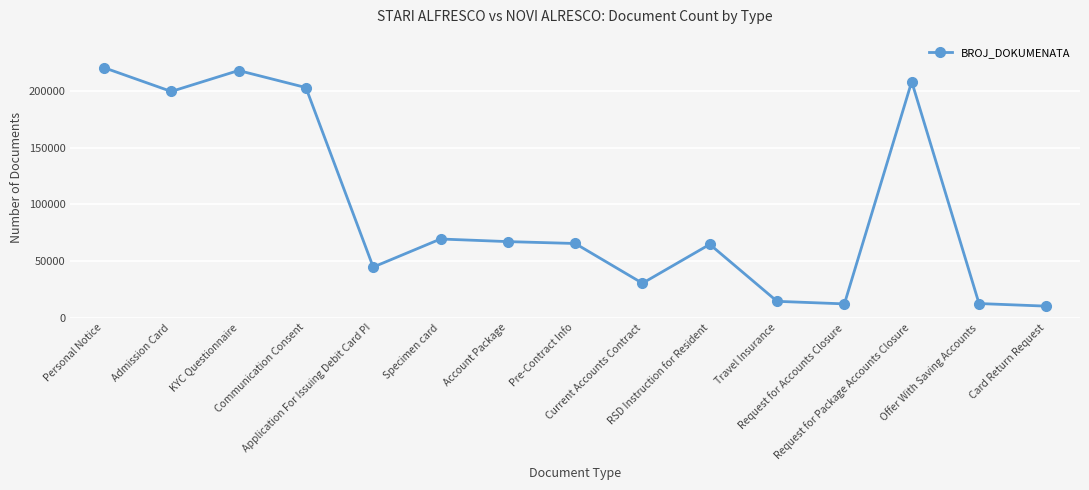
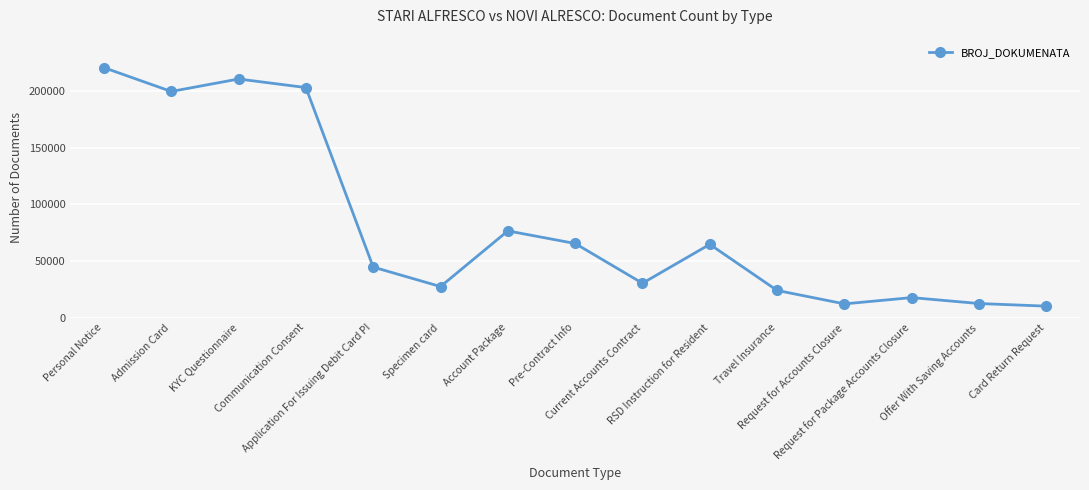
KYC Questionnaire: 218000 -> 211000
Specimen card: 69000 -> 27000
Account Package: 67000 -> 77000
Travel Insurance: 14000 -> 24000
Request for Package Accounts Closure: 208000 -> 18000
